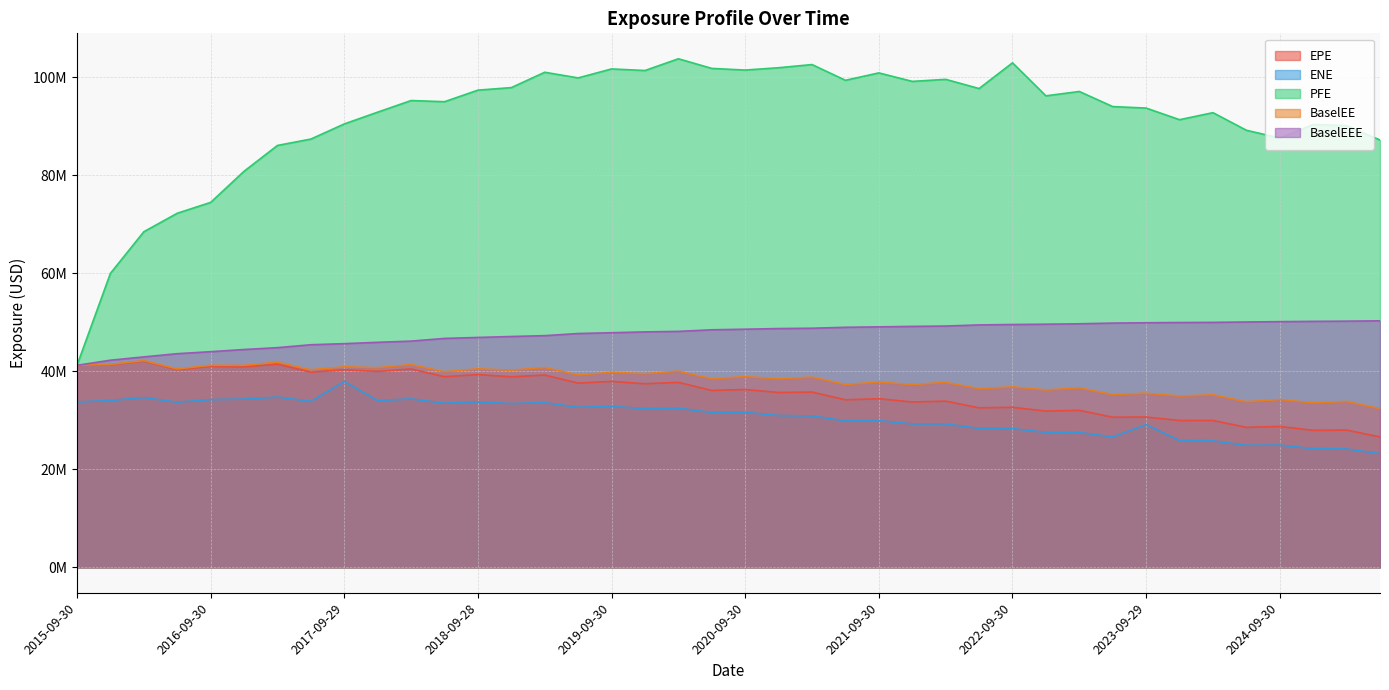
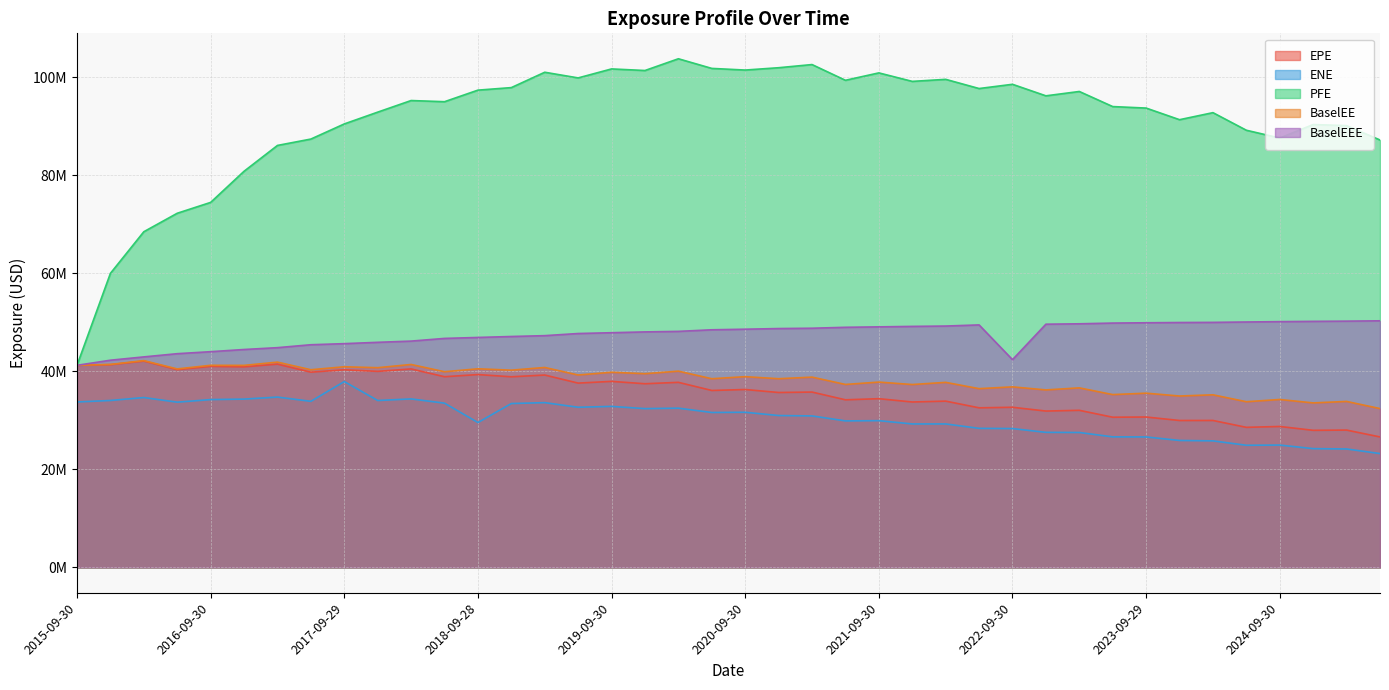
ENE, 2018-09-28: 34000000 -> 30000000
PFE, 2022-09-30: 103000000 -> 99000000
BaselEEE, 2022-09-30: 50000000 -> 42000000
ENE, 2023-09-29: 29000000 -> 27000000
